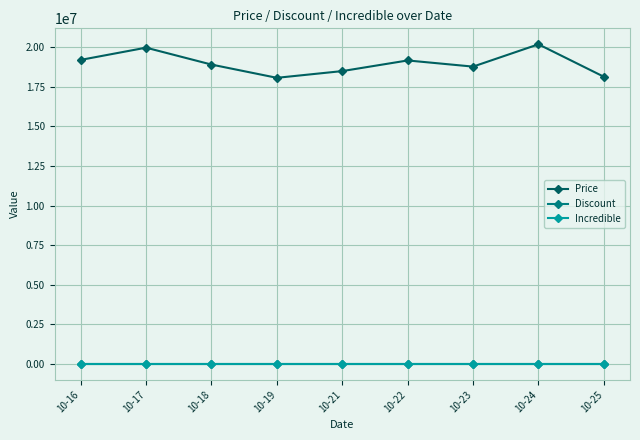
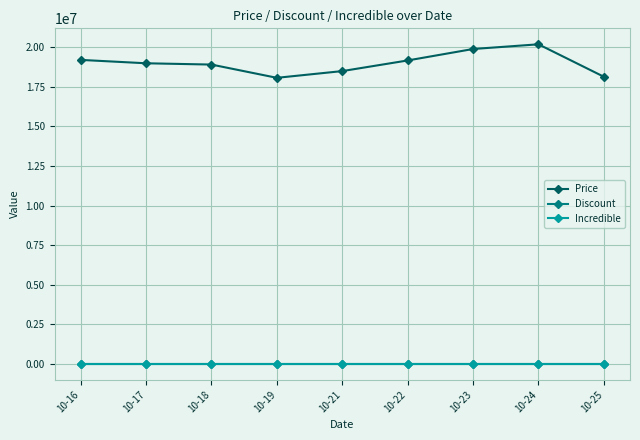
Price, 10-17: 20000000 -> 19000000
Price, 10-23: 18800000 -> 19900000
